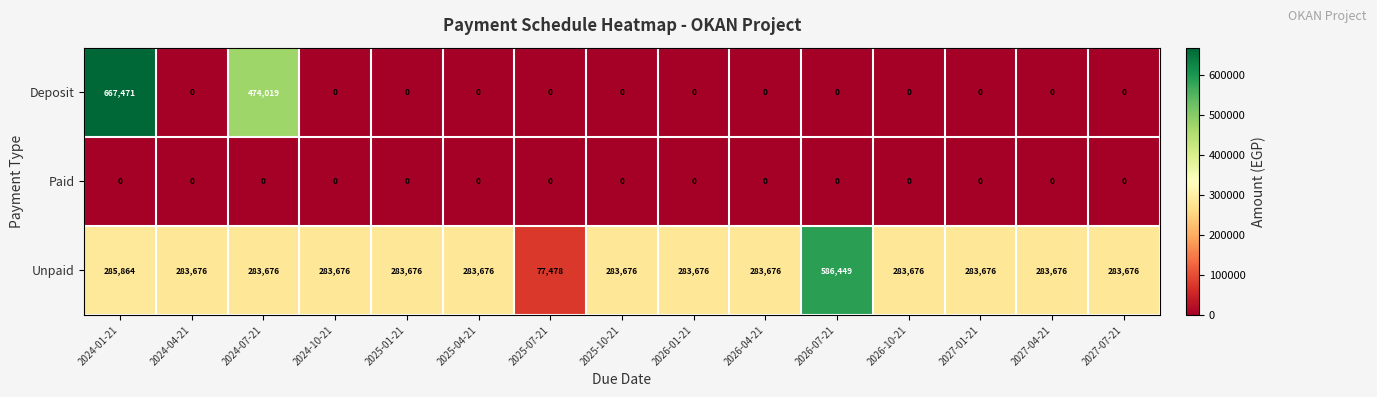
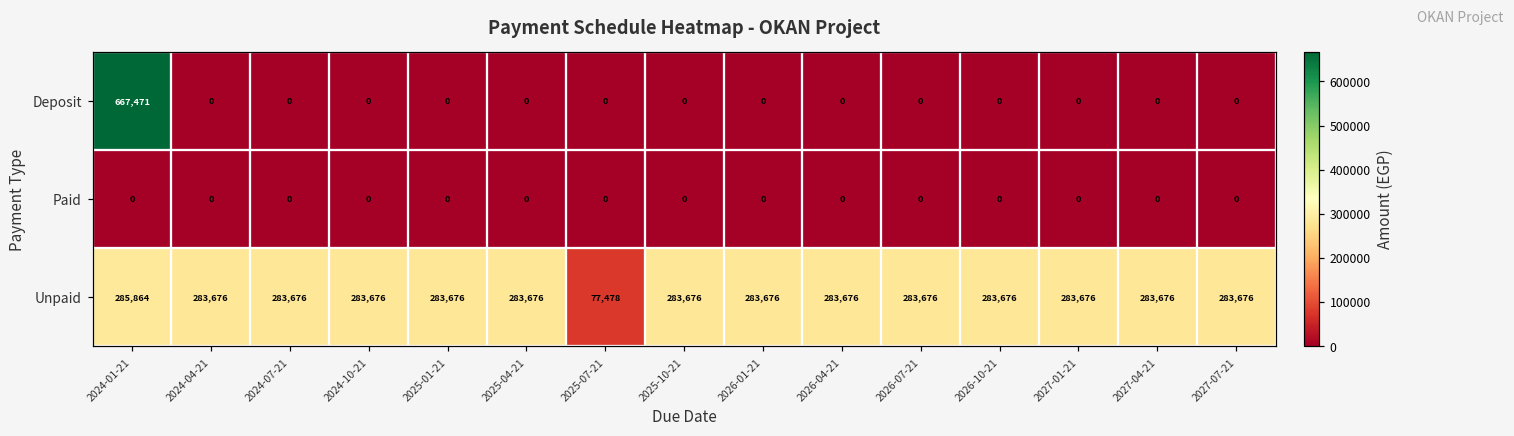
Deposit, 2024-07-21: 474,019 -> 0
Unpaid, 2026-07-21: 586,449 -> 283,676
